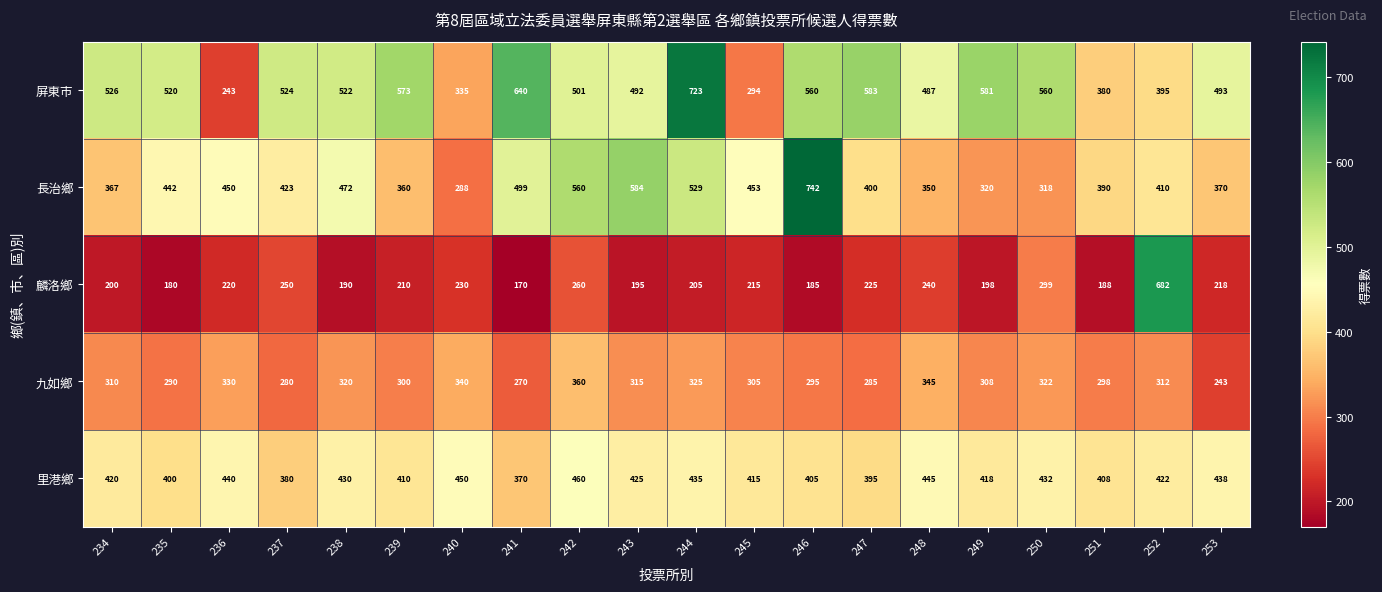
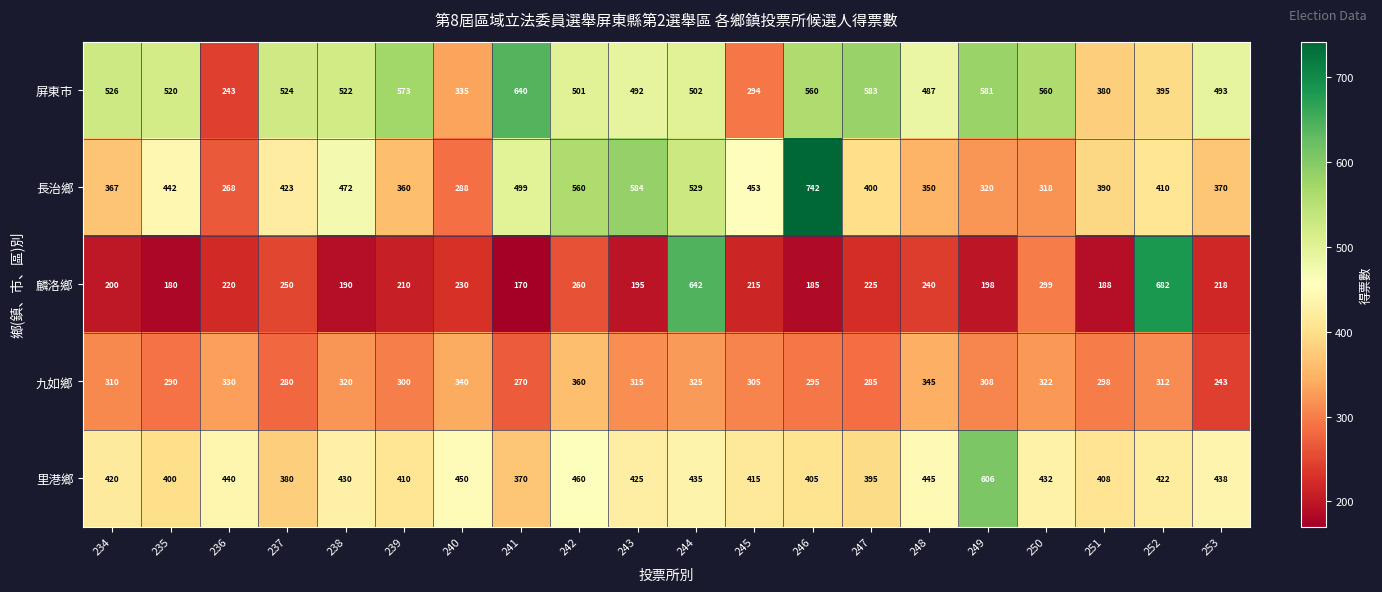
屏東市, 244: 723 -> 502
長治鄉, 236: 450 -> 268
麟洛鄉, 244: 205 -> 642
里港鄉, 249: 418 -> 606
